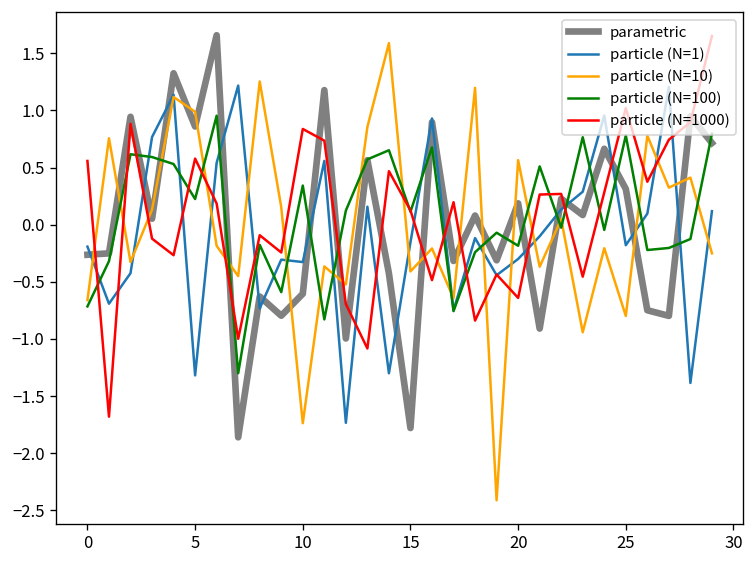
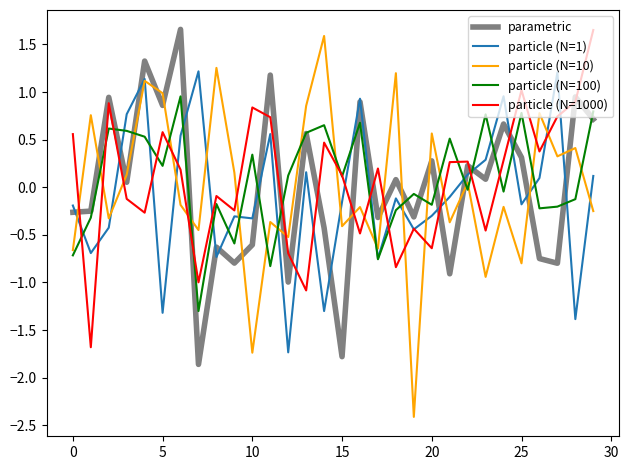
parametric, 20: 0.2 -> 0.3
